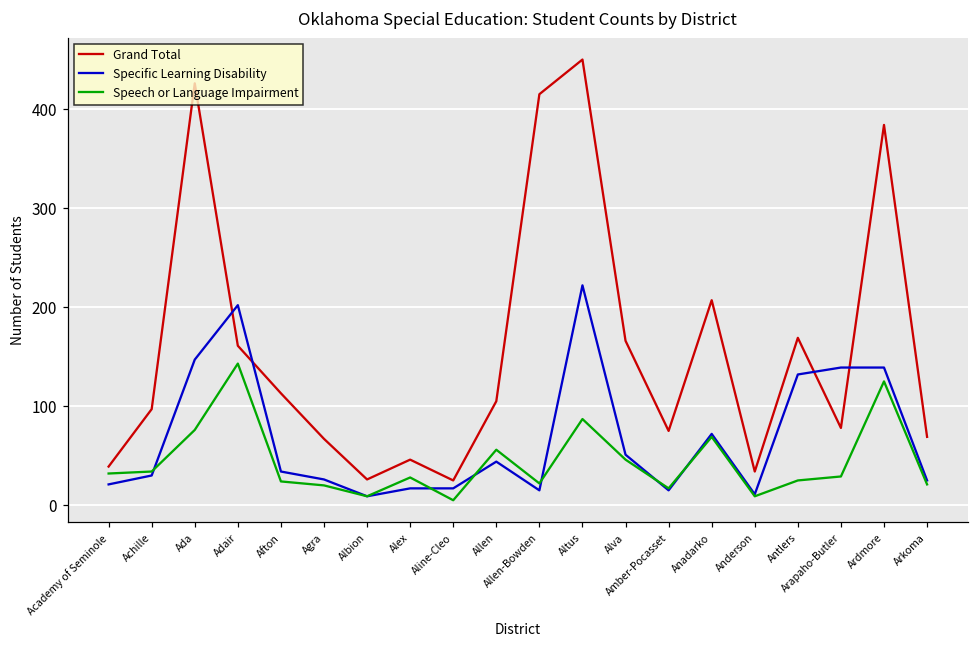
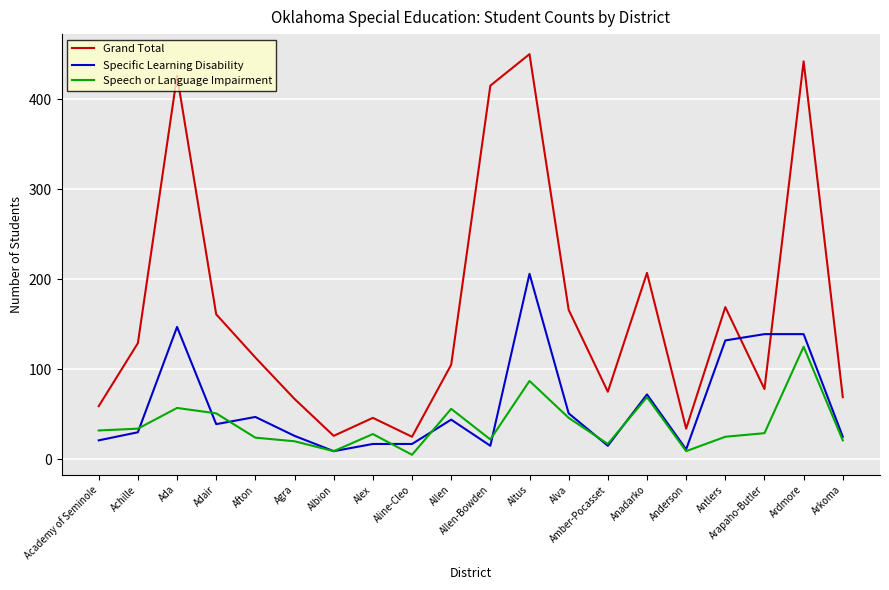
Grand Total, Academy of Seminole: 40 -> 60
Grand Total, Achille: 100 -> 130
Speech or Language Impairment, Ada: 80 -> 60
Specific Learning Disability, Adair: 200 -> 40
Speech or Language Impairment, Adair: 140 -> 50
Specific Learning Disability, Afton: 30 -> 50
Specific Learning Disability, Altus: 220 -> 210
Grand Total, Ardmore: 380 -> 440
